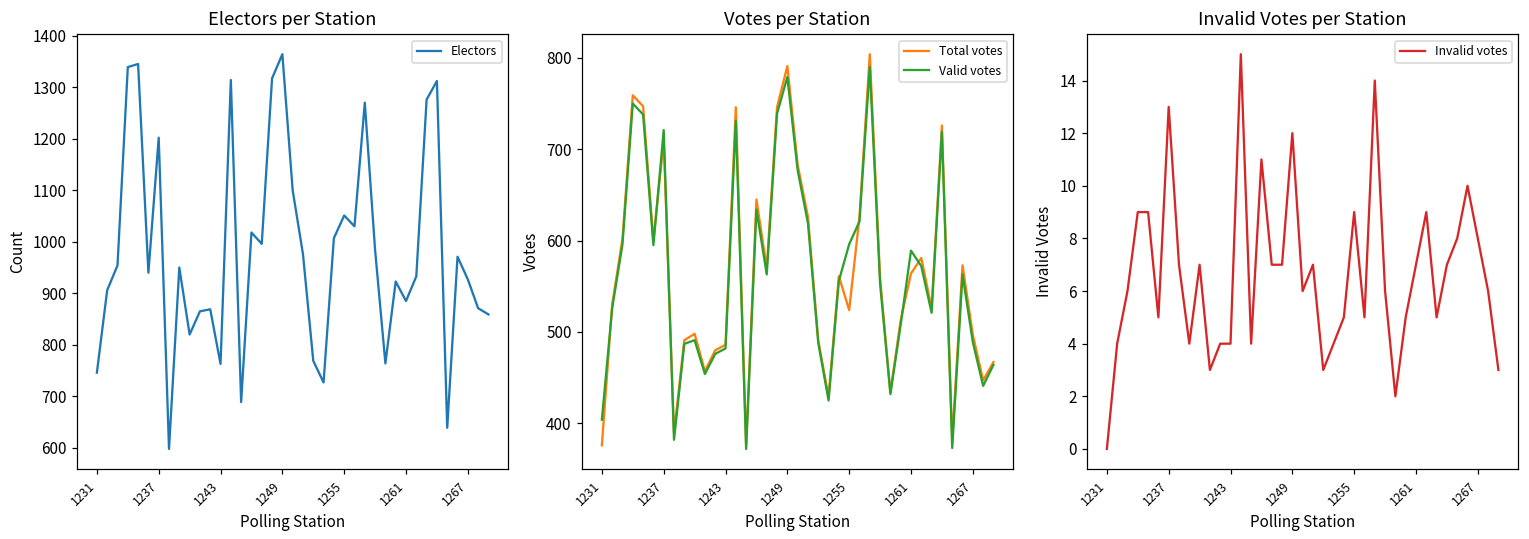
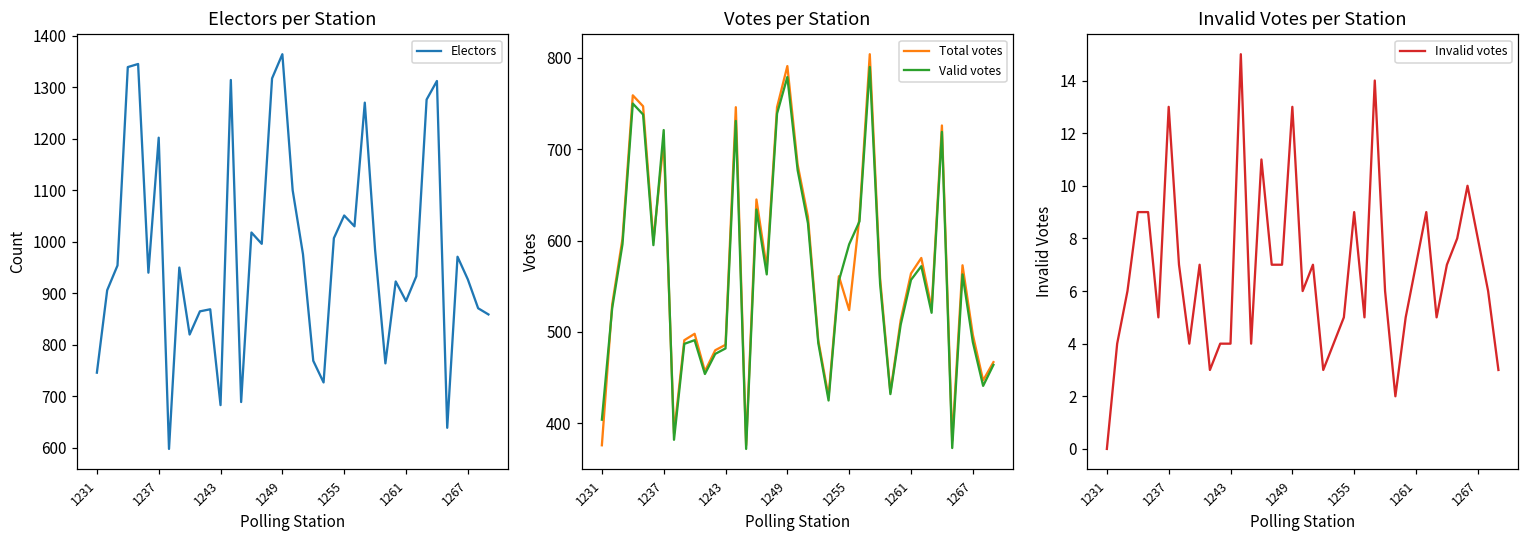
Electors per Station, 1243: 760 -> 680
Votes per Station, Valid votes, 1261: 590 -> 560
Invalid Votes per Station, 1249: 12 -> 13
